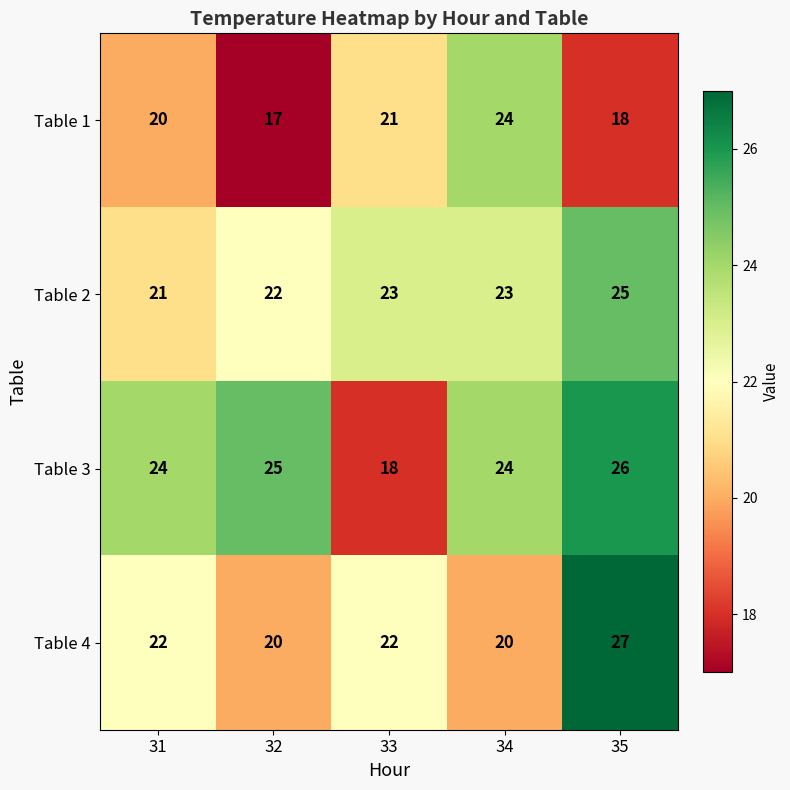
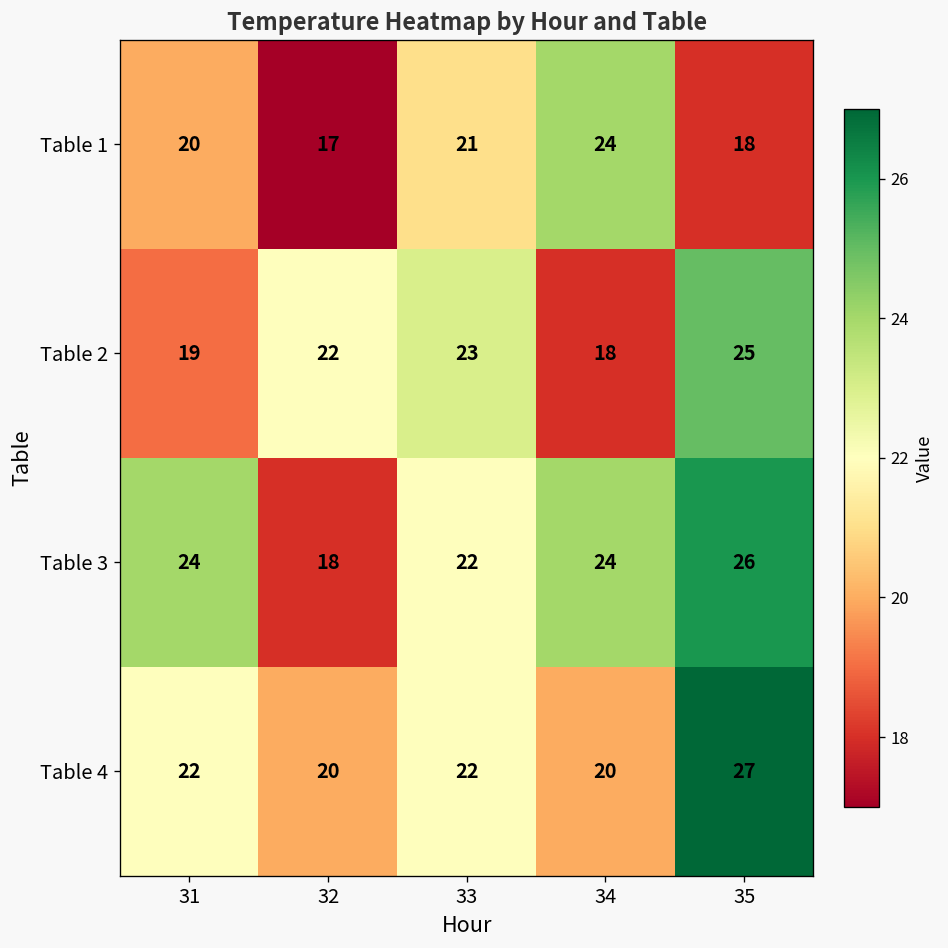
Table 2, 31: 21 -> 19
Table 2, 34: 23 -> 18
Table 3, 32: 25 -> 18
Table 3, 33: 18 -> 22
